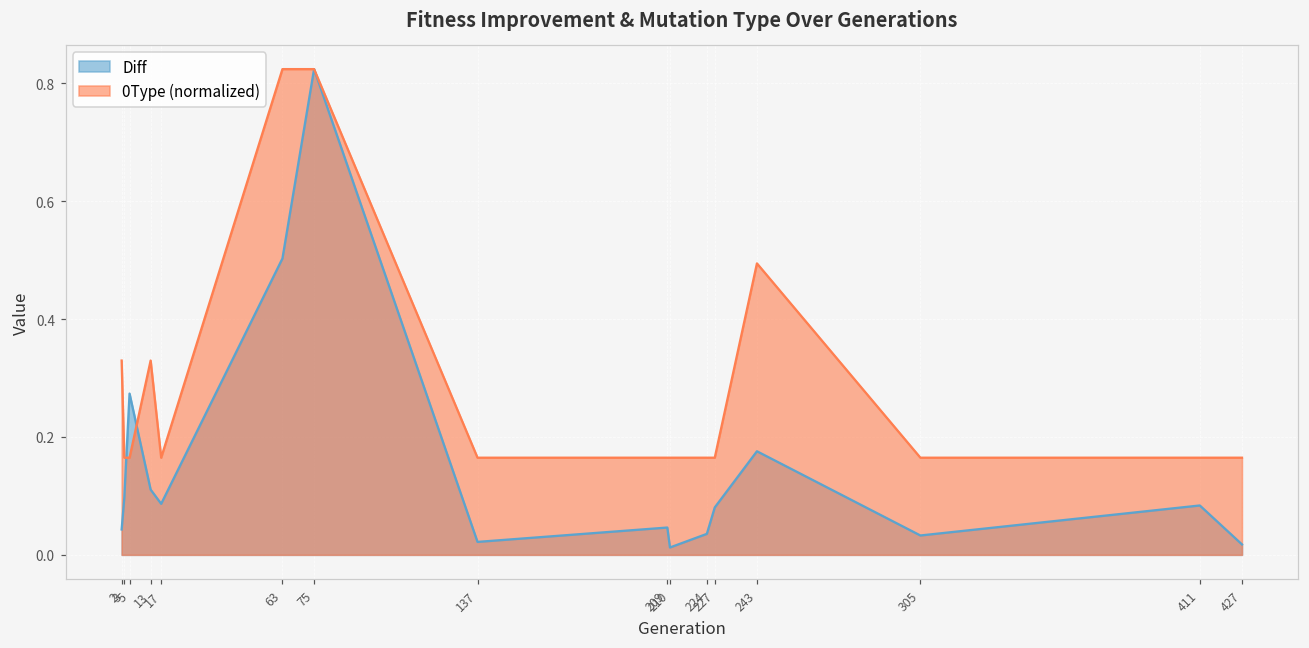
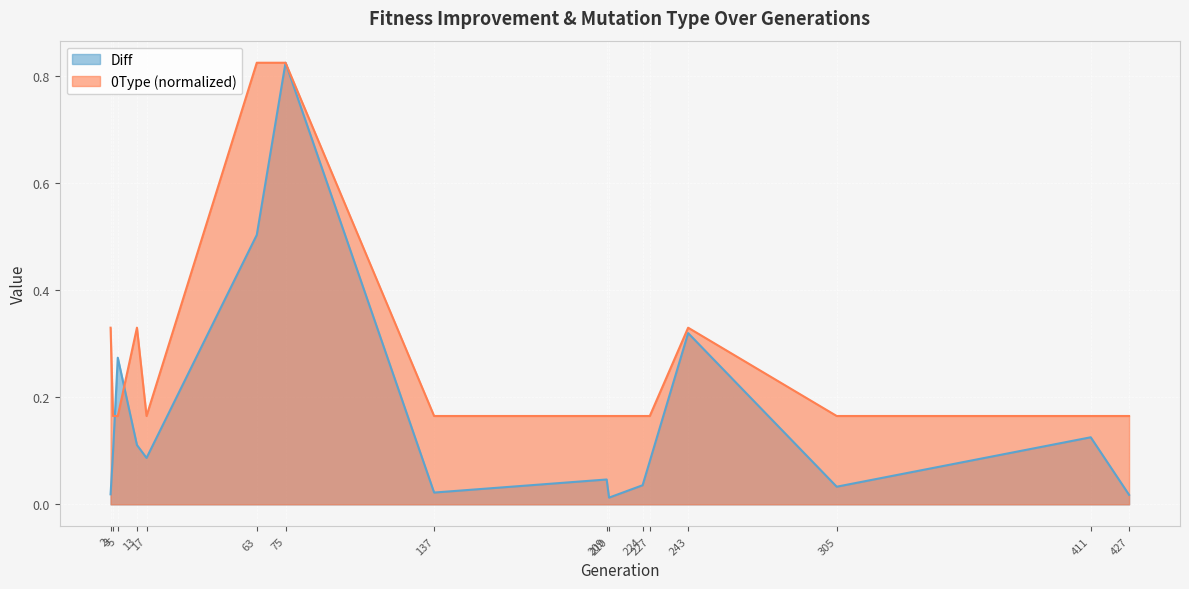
Diff, 2: 0.04 -> 0.02
Diff, 243: 0.18 -> 0.32
0Type (normalized), 243: 0.49 -> 0.33
Diff, 411: 0.08 -> 0.13
